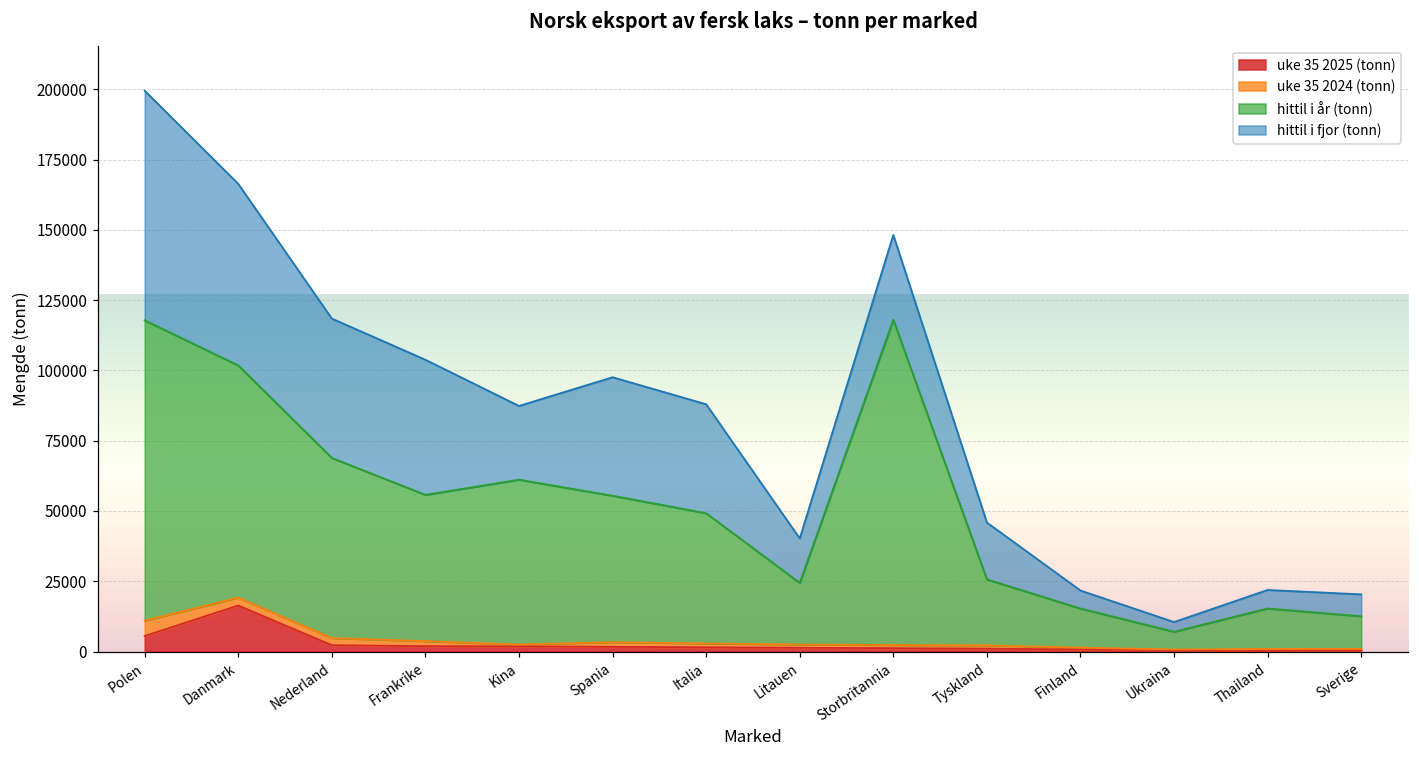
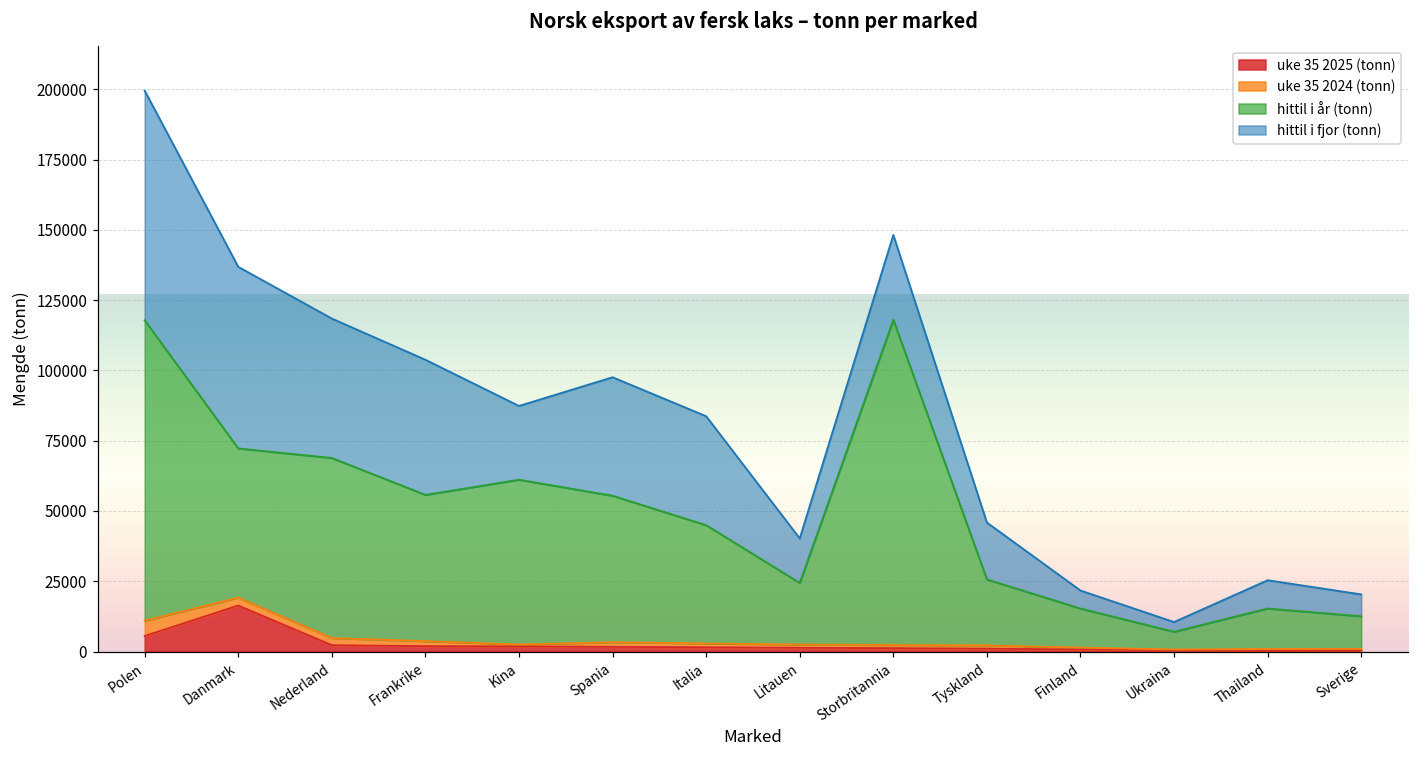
hittil i år (tonn), Danmark: 83000 -> 53000
hittil i år (tonn), Italia: 46000 -> 42000
hittil i fjor (tonn), Thailand: 7000 -> 10000
